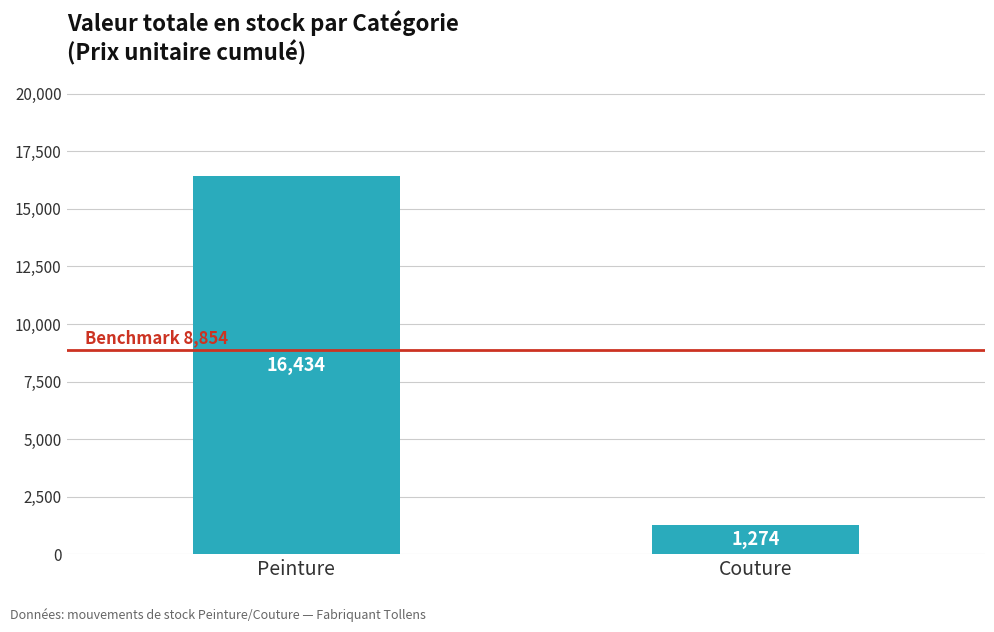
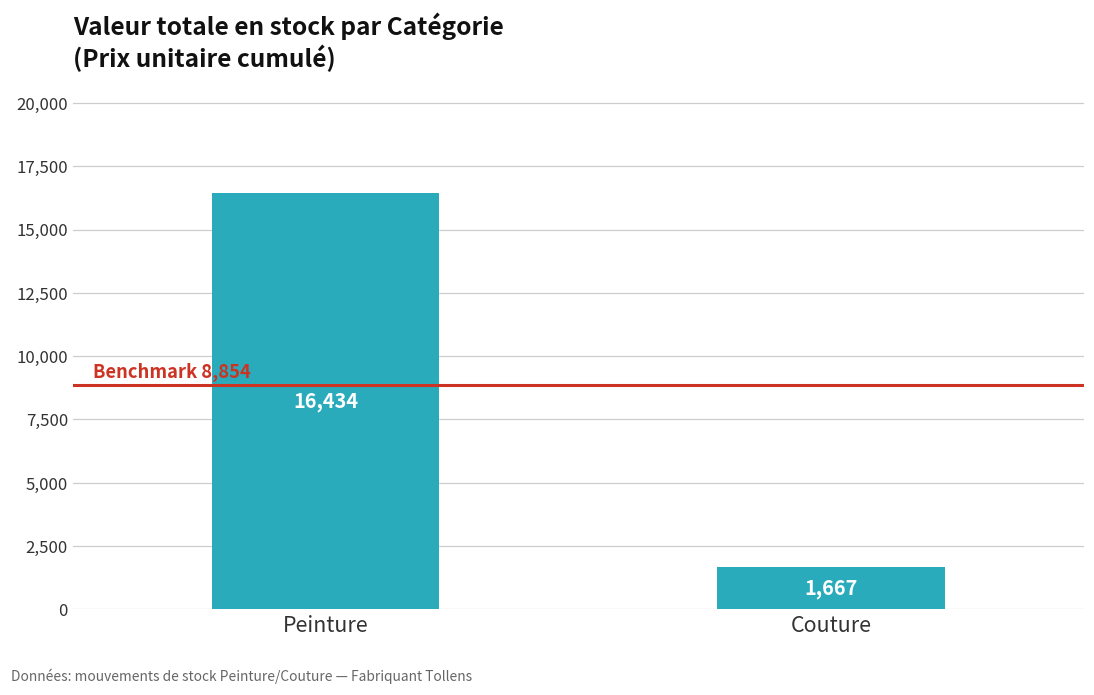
Couture: 1,274 -> 1,667
